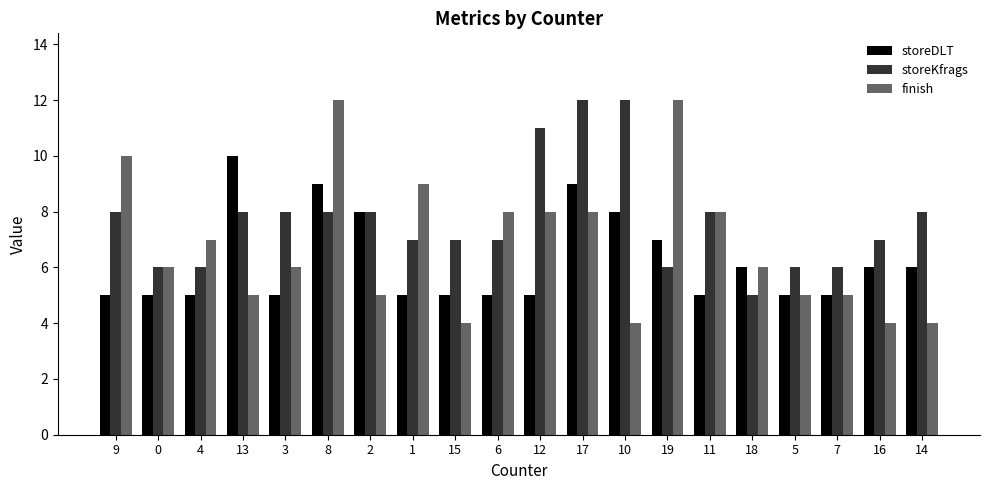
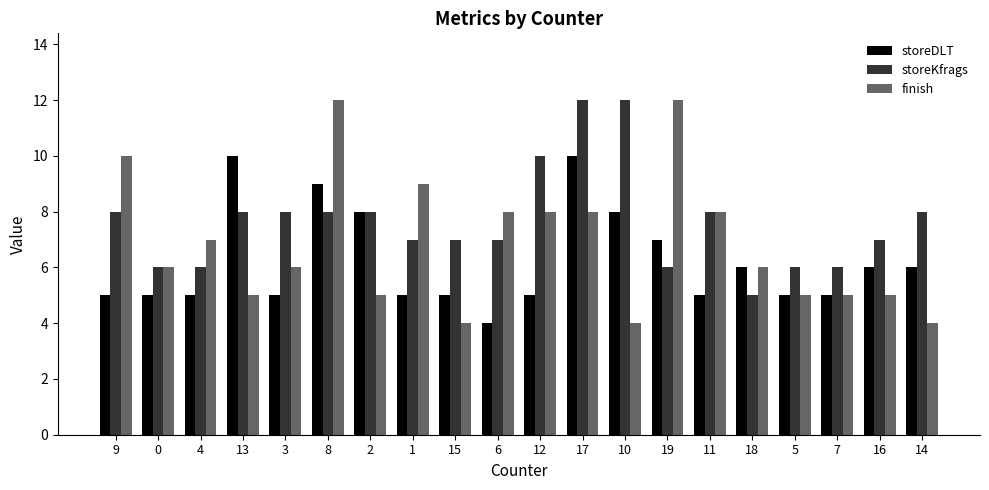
storeDLT, 6: 5 -> 4
storeKfrags, 12: 11 -> 10
storeDLT, 17: 9 -> 10
finish, 16: 4 -> 5
